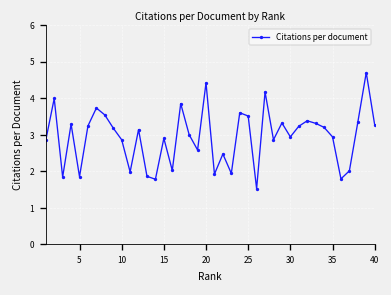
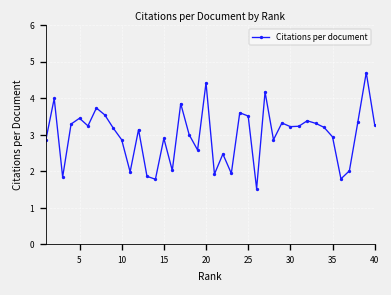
5: 1.9 -> 3.5
30: 2.9 -> 3.2
